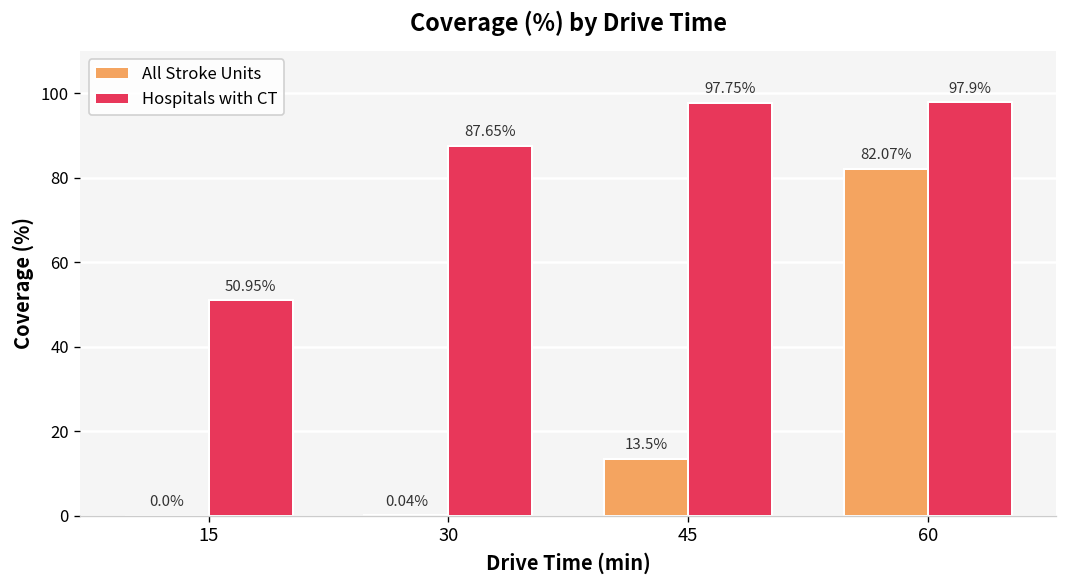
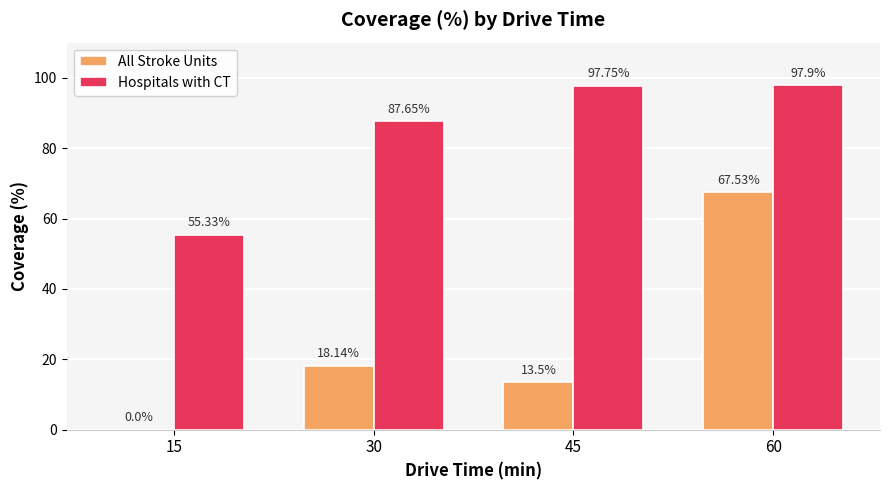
Hospitals with CT, 15: 50.95% -> 55.33%
All Stroke Units, 30: 0.04% -> 18.14%
All Stroke Units, 60: 82.07% -> 67.53%
